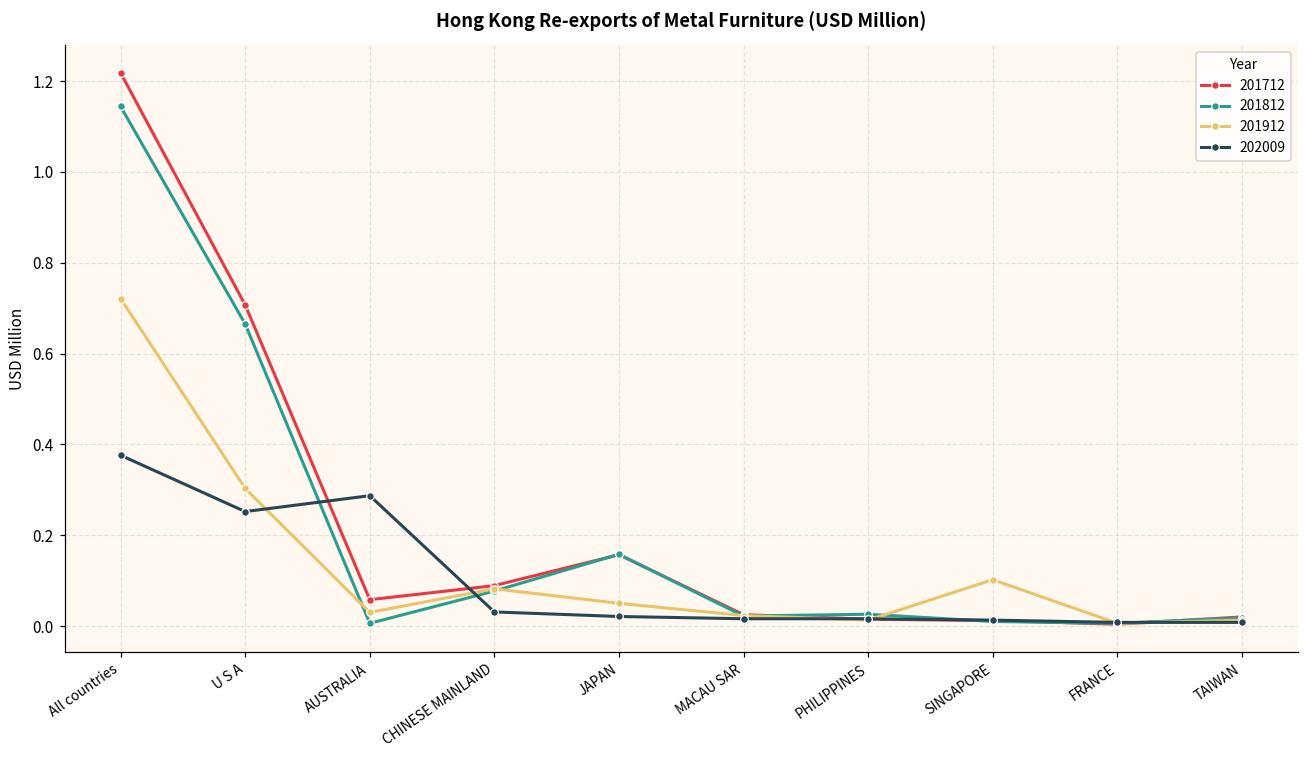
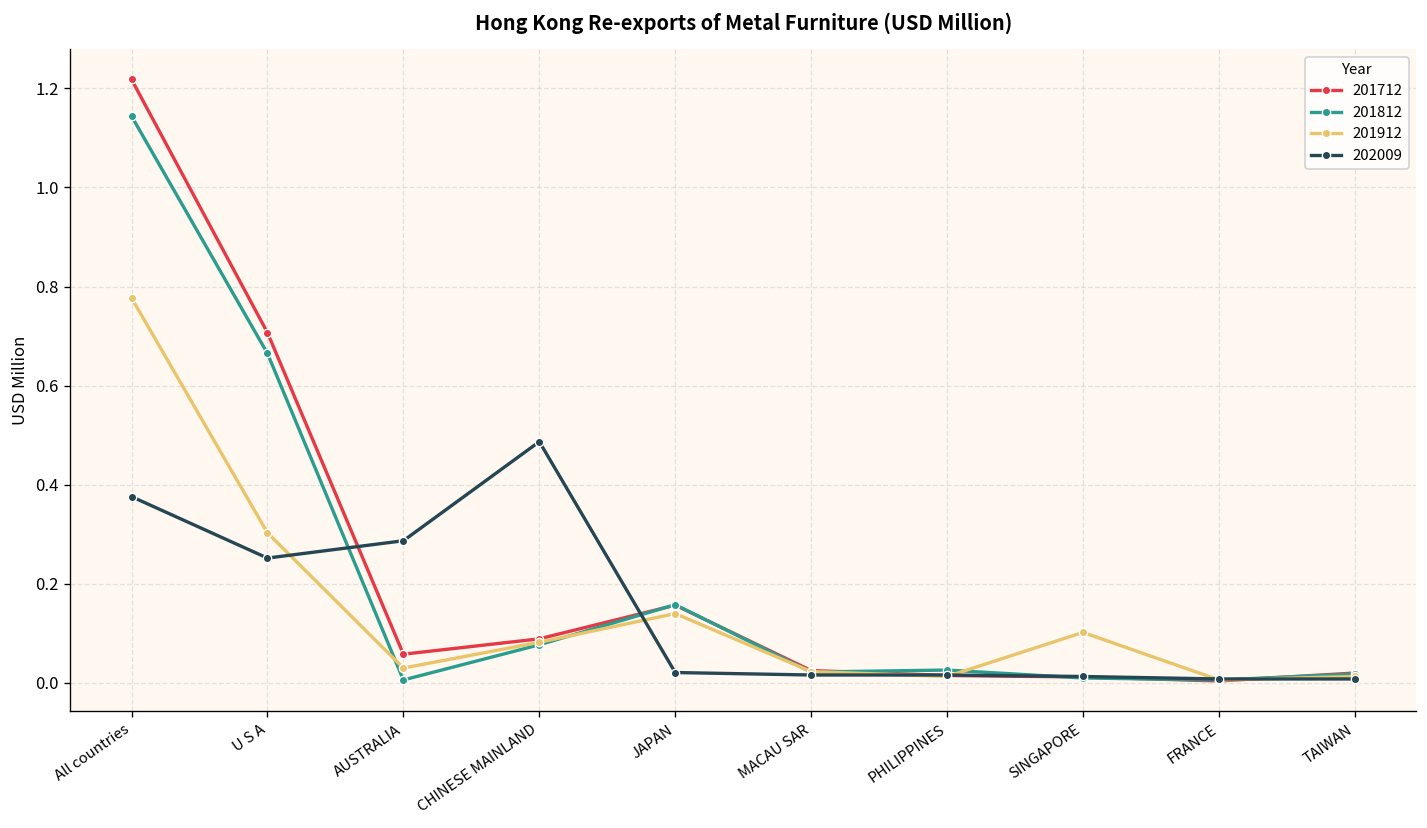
201912, All countries: 0.72 -> 0.78
202009, CHINESE MAINLAND: 0.03 -> 0.49
201912, JAPAN: 0.05 -> 0.14
